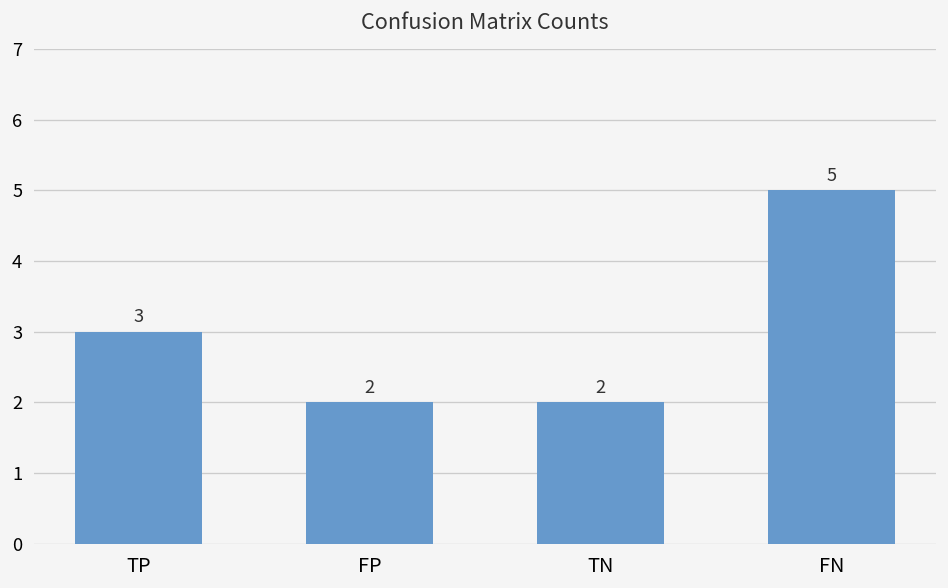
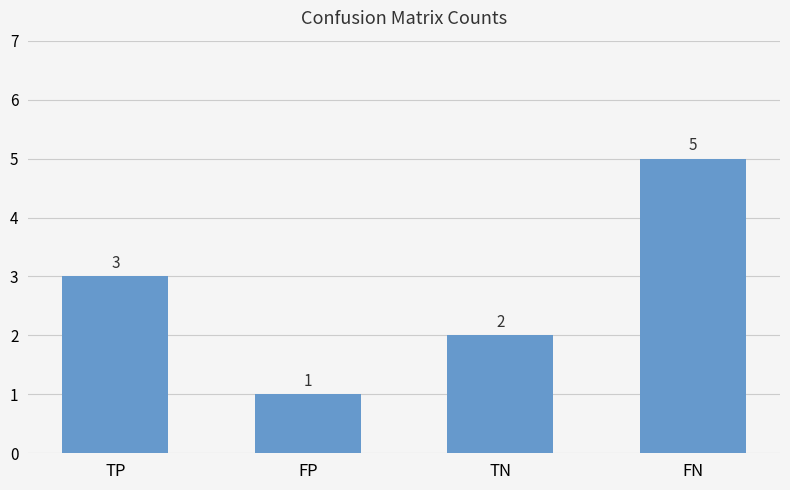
FP: 2 -> 1
